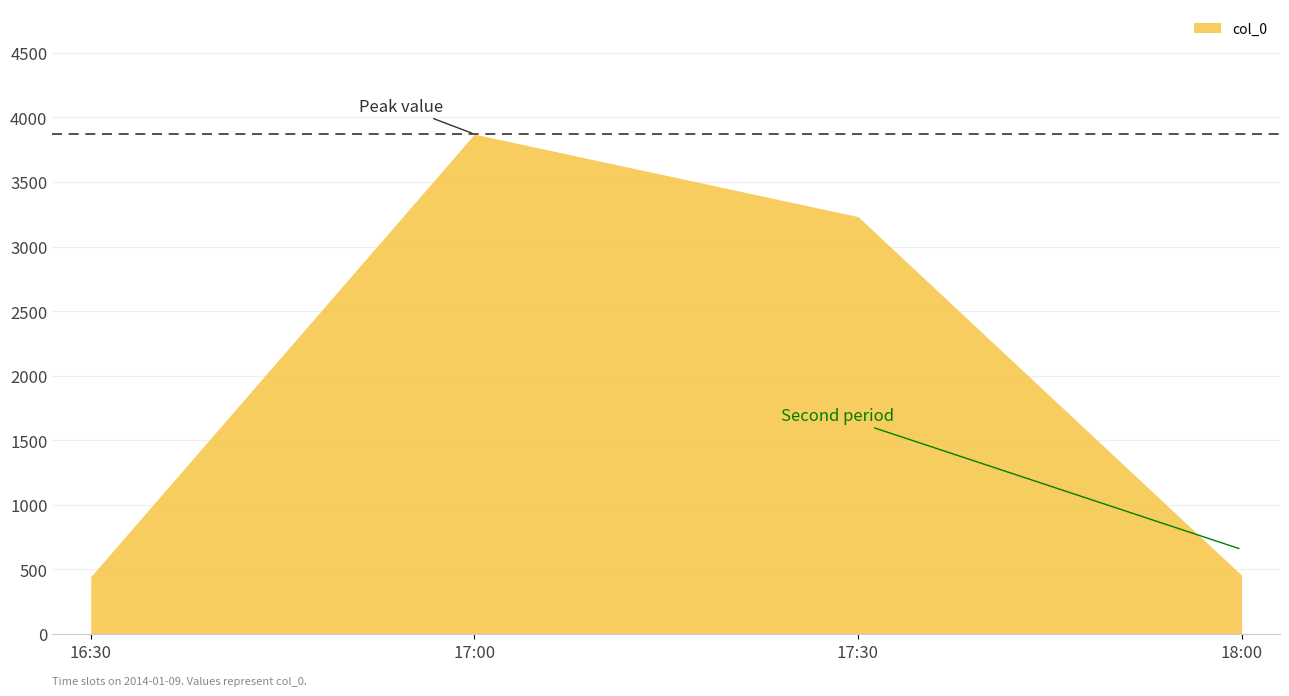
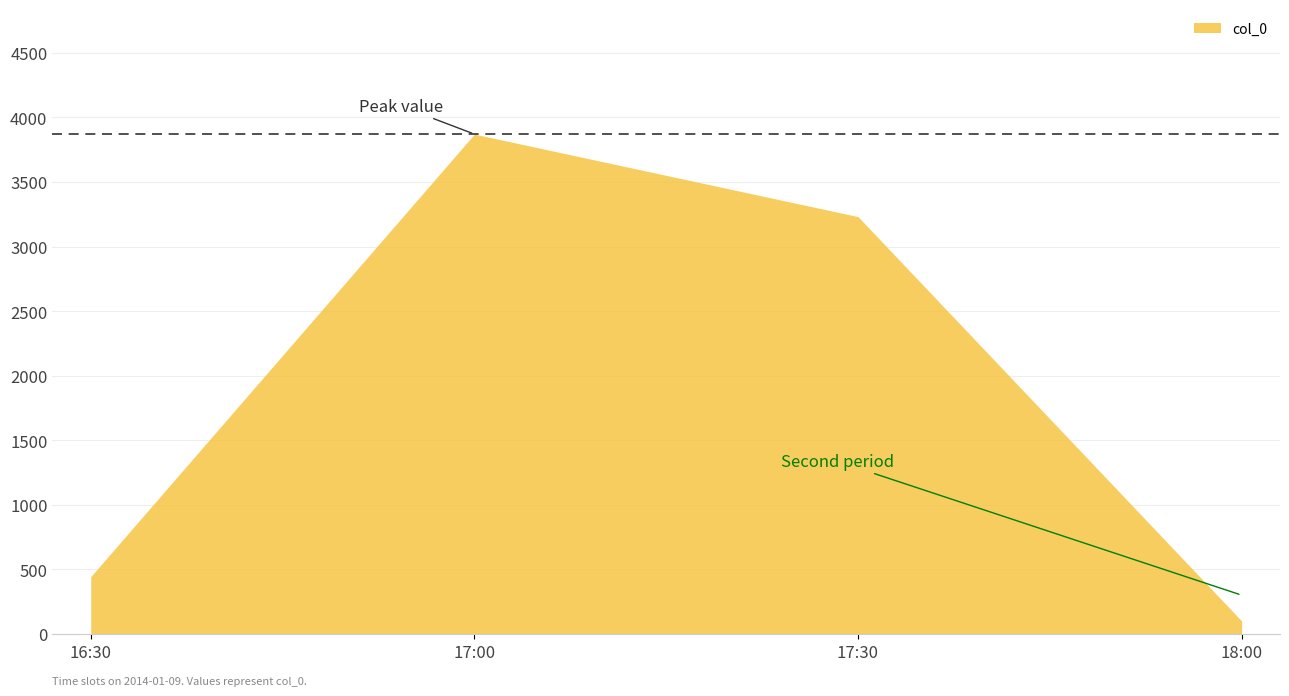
18:00: 460 -> 100
